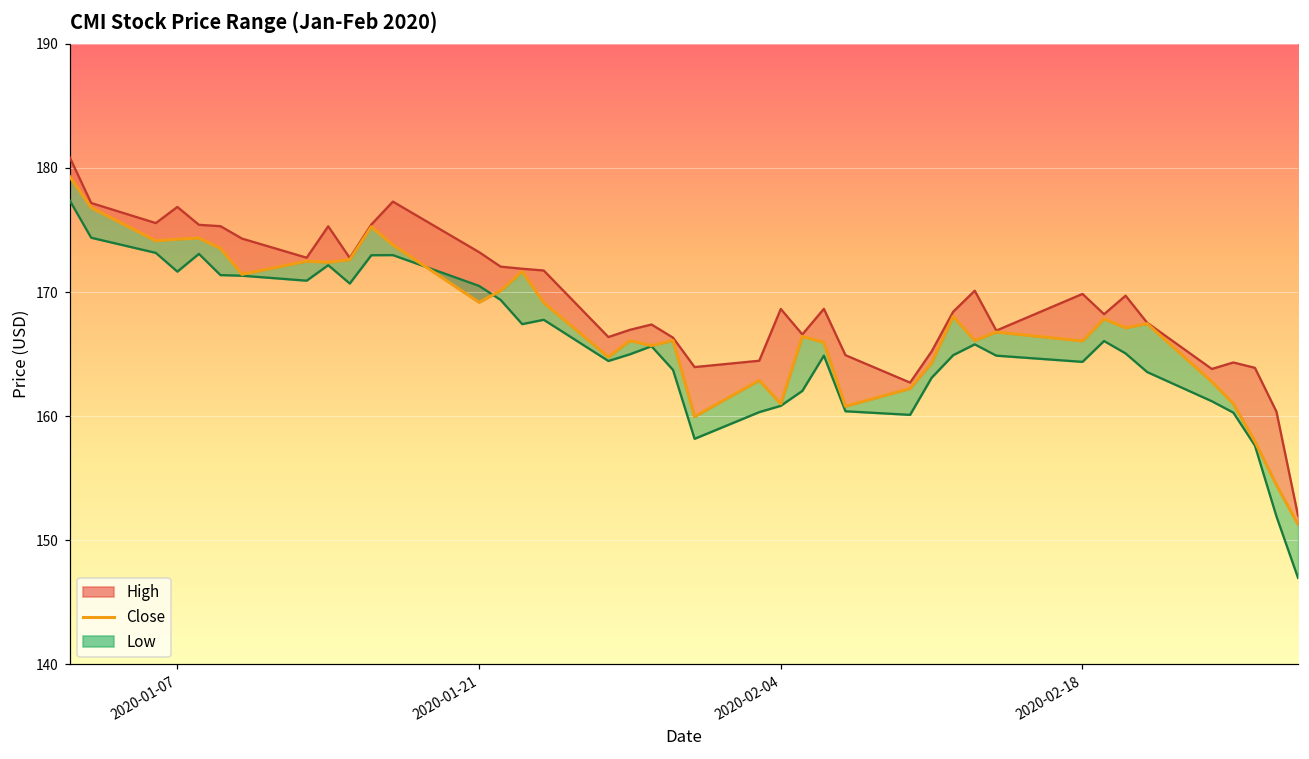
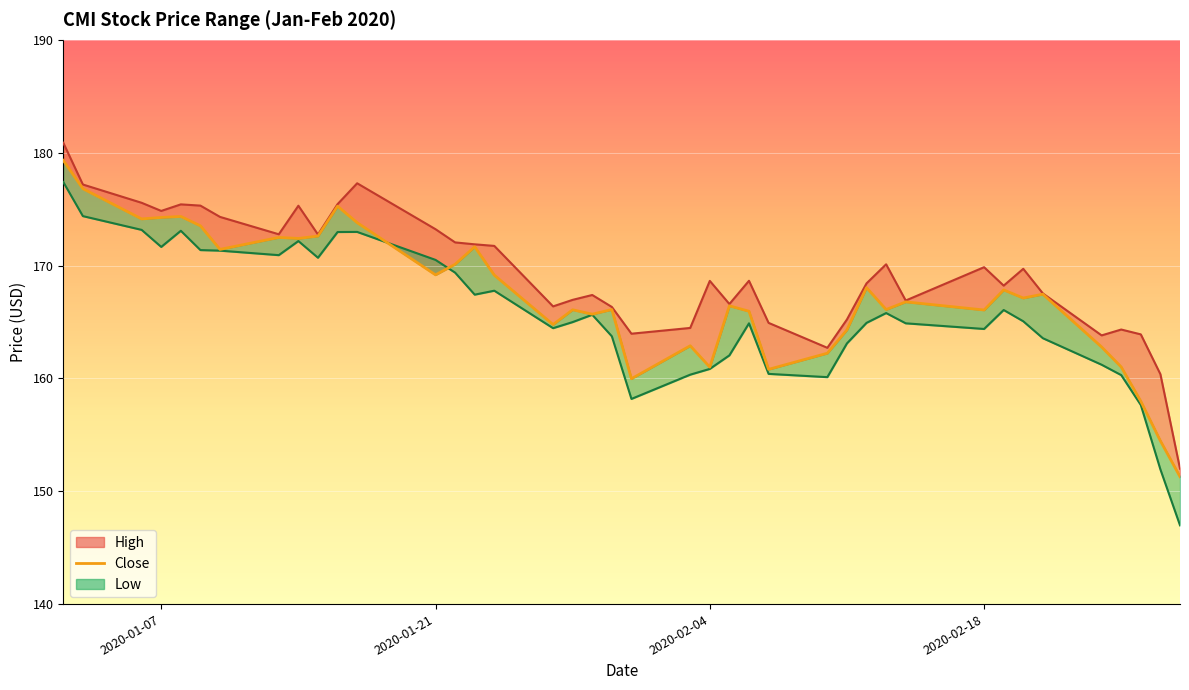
High, 2020-01-07: 176.9 -> 174.8
